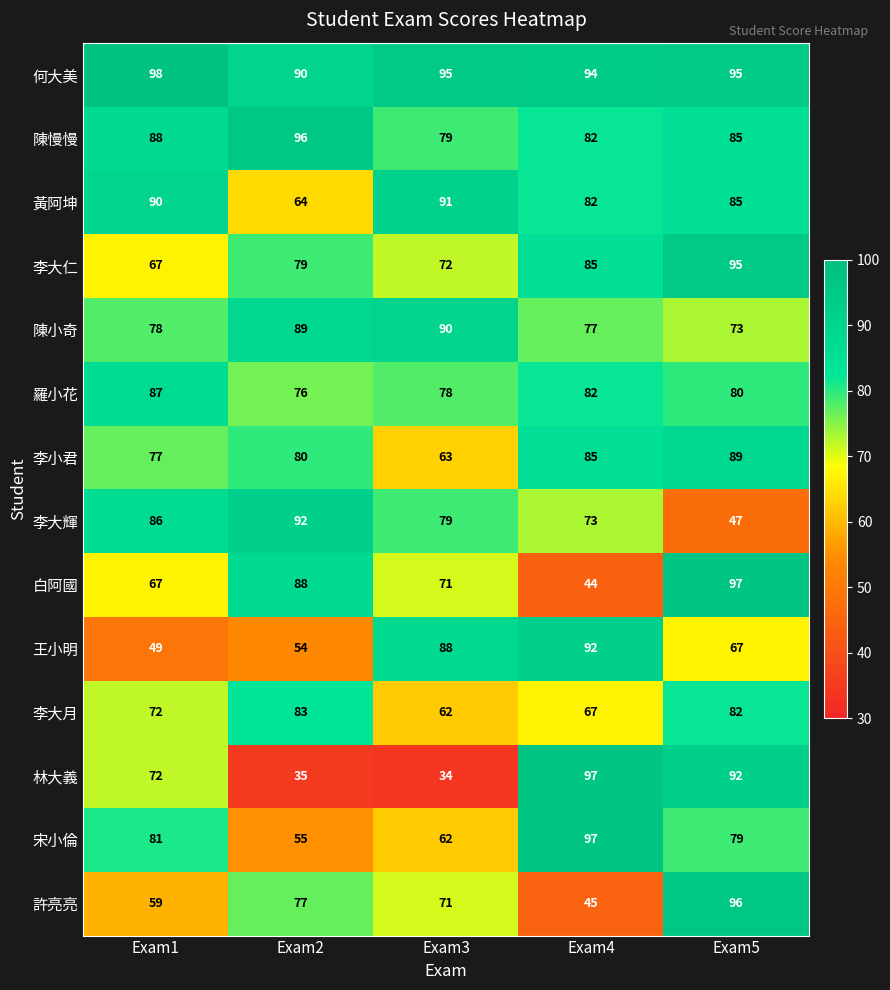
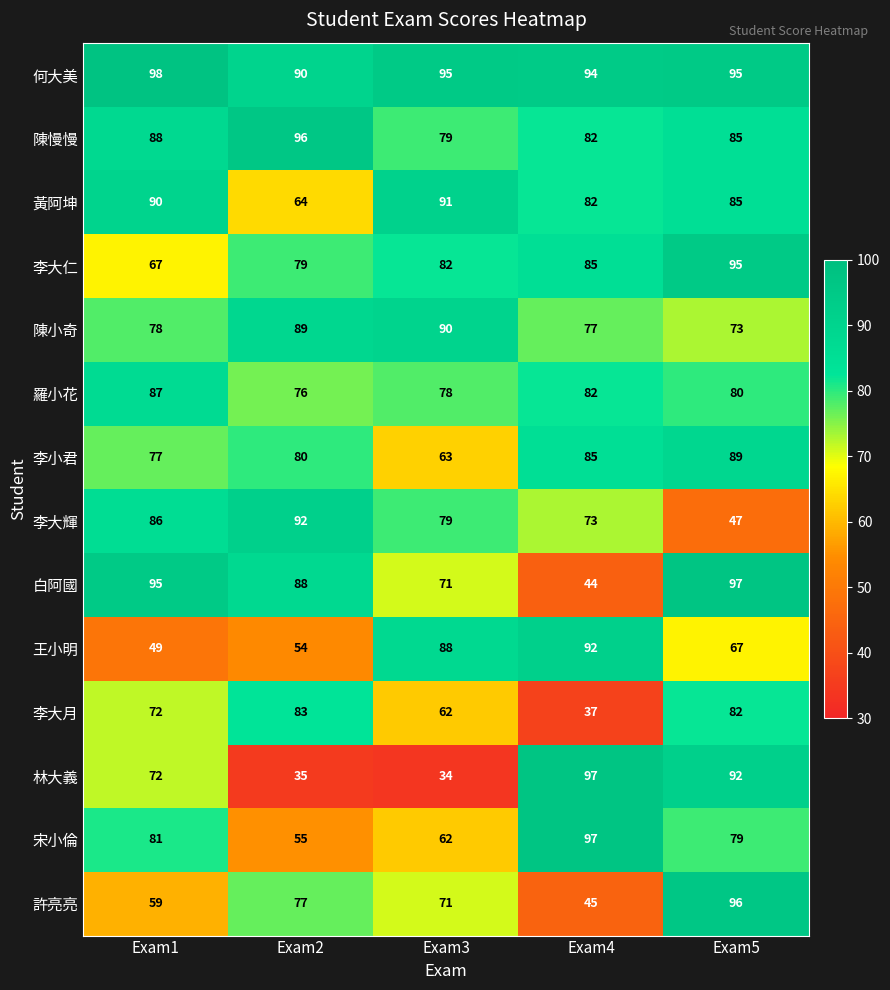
李大仁, Exam3: 72 -> 82
白阿國, Exam1: 67 -> 95
李大月, Exam4: 67 -> 37
